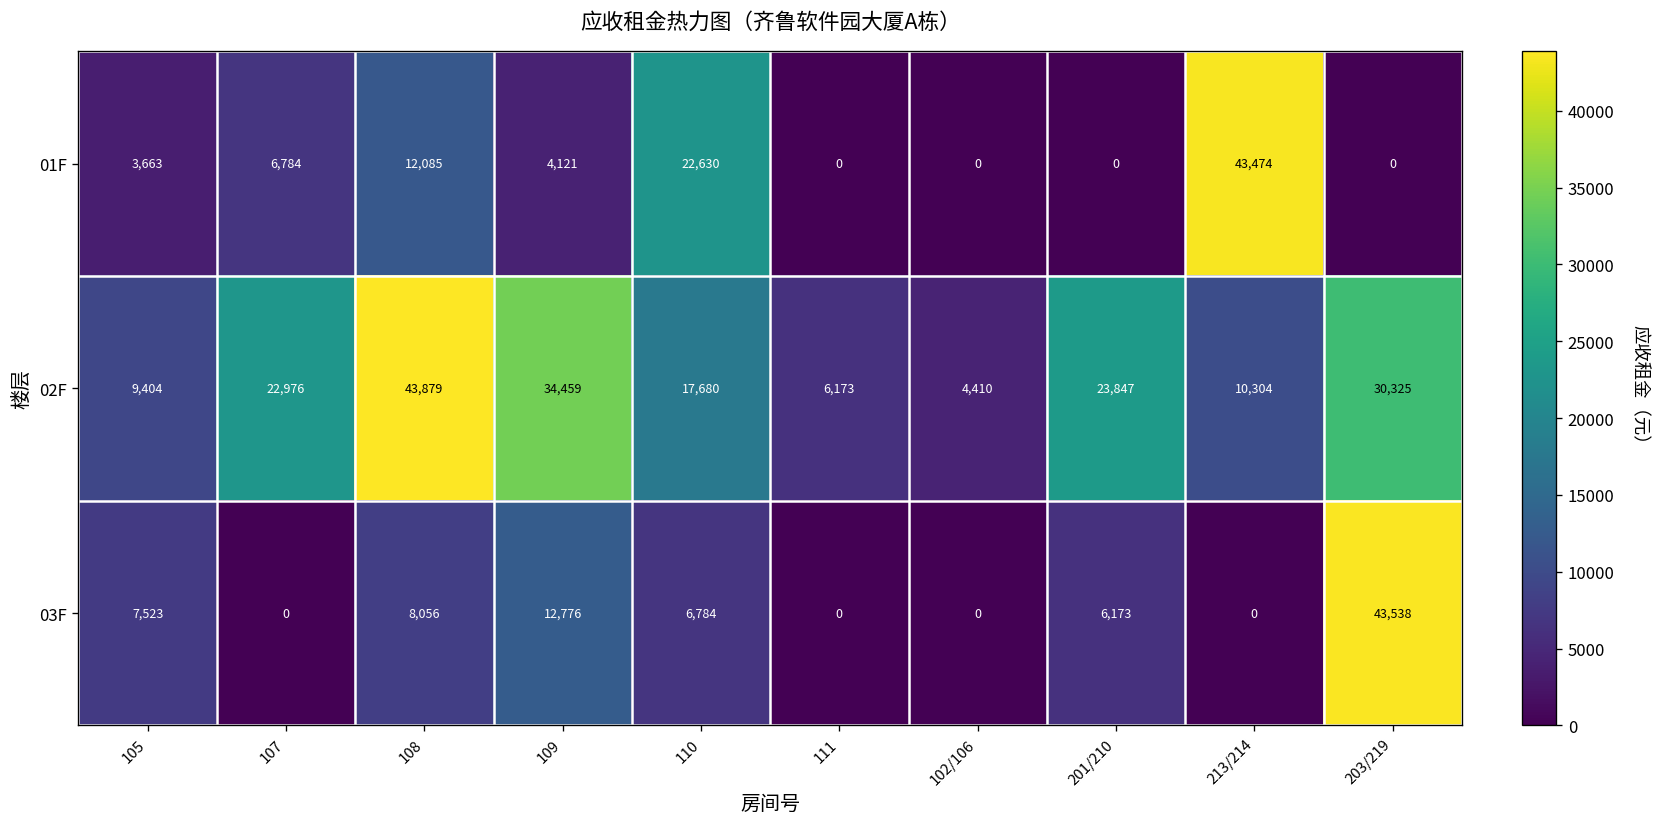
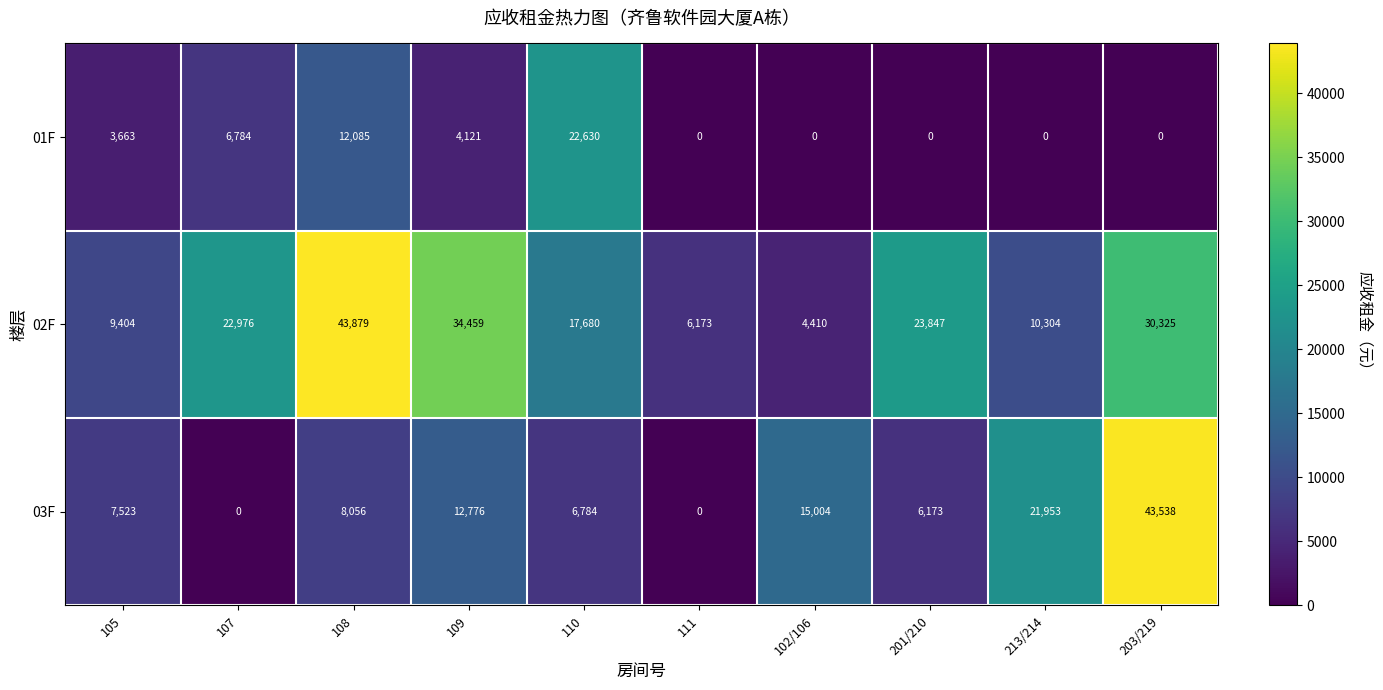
01F, 213/214: 43,474 -> 0
03F, 102/106: 0 -> 15,004
03F, 213/214: 0 -> 21,953
